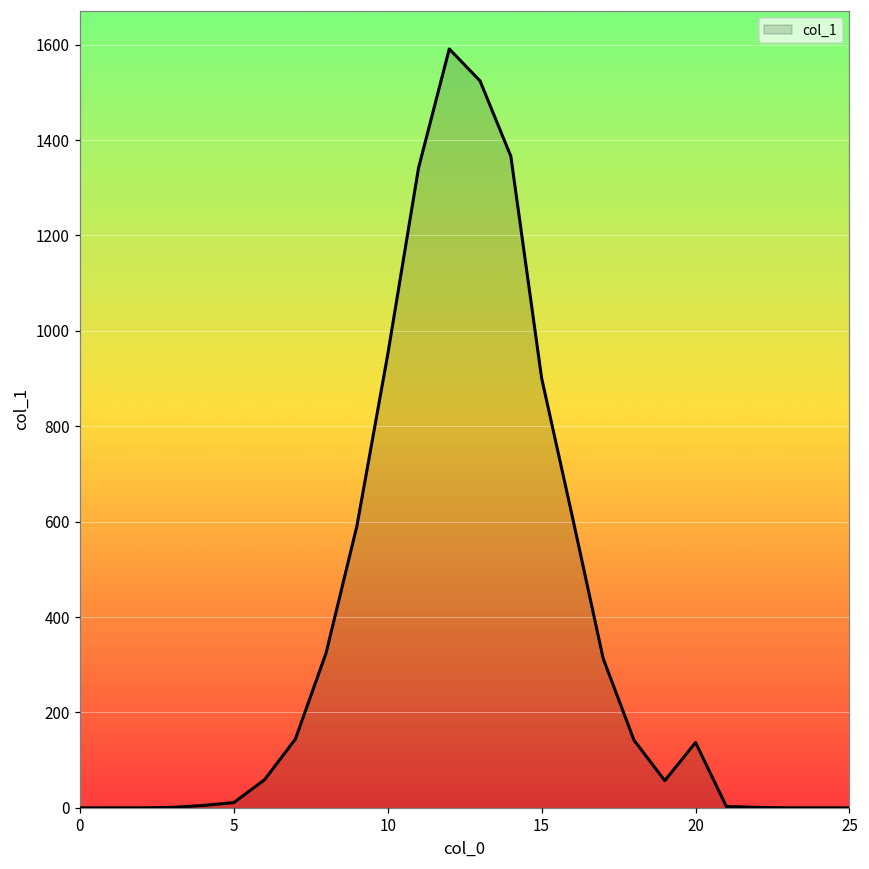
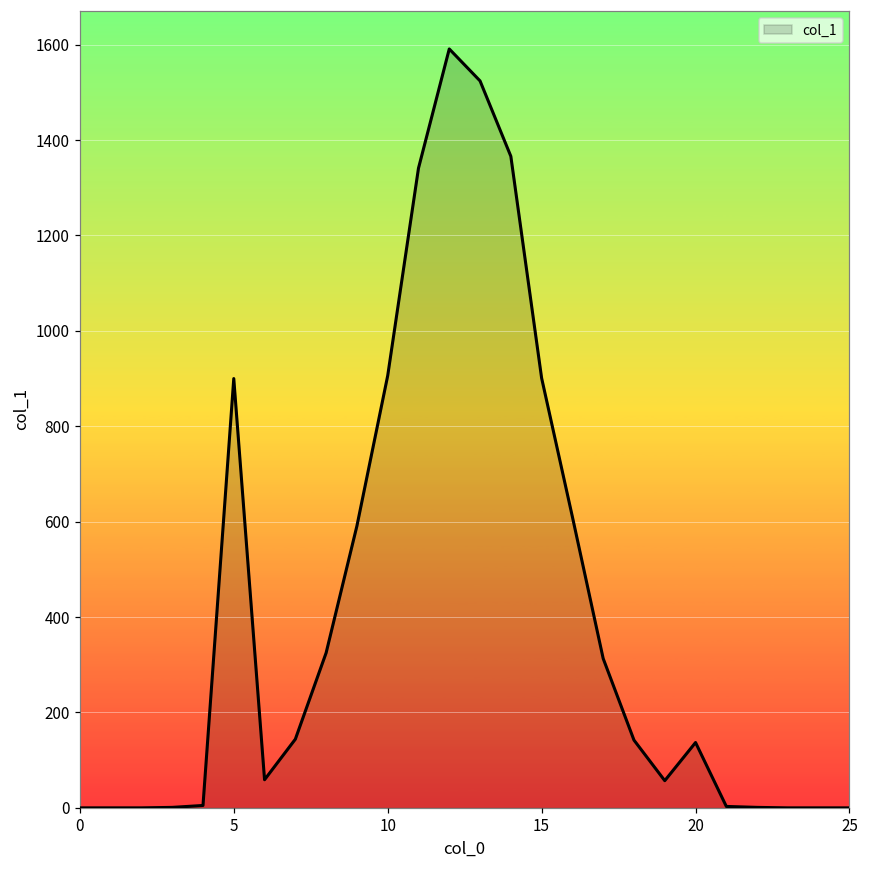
5: 10 -> 900
10: 950 -> 910
